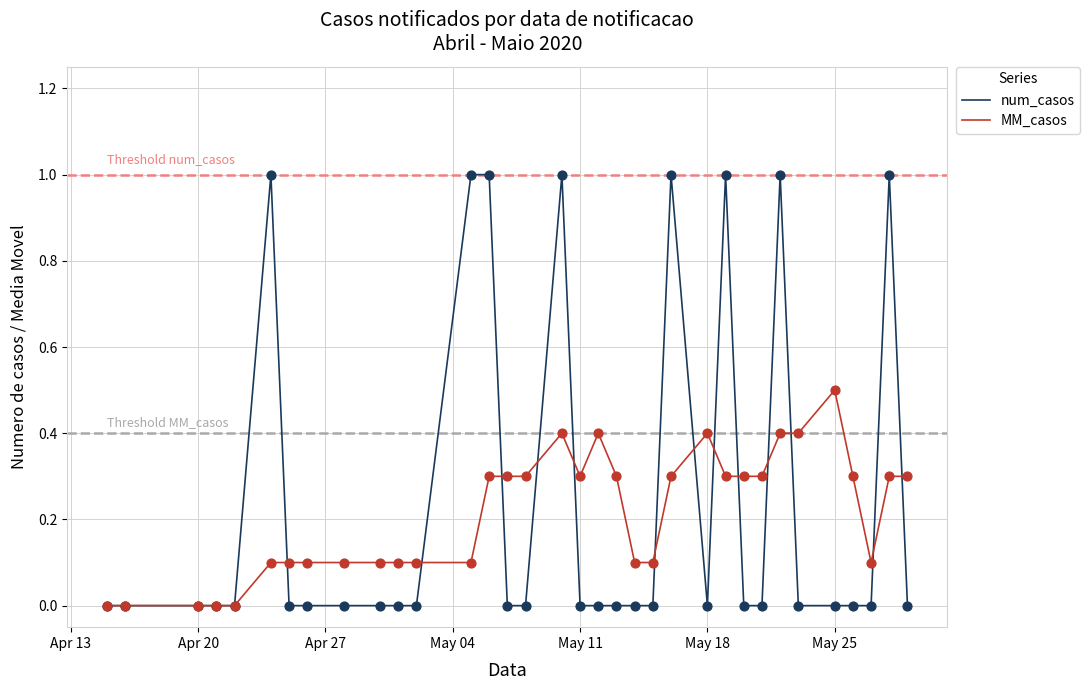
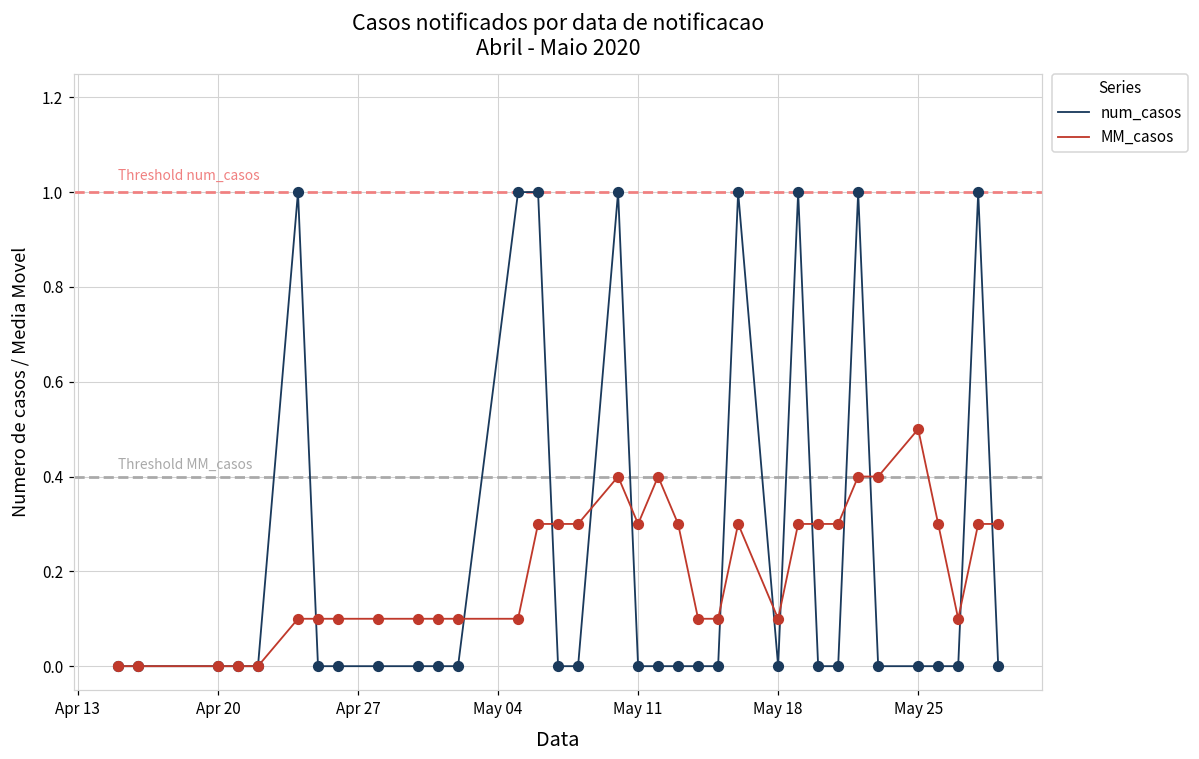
MM_casos, May 18: 0.4 -> 0.1
